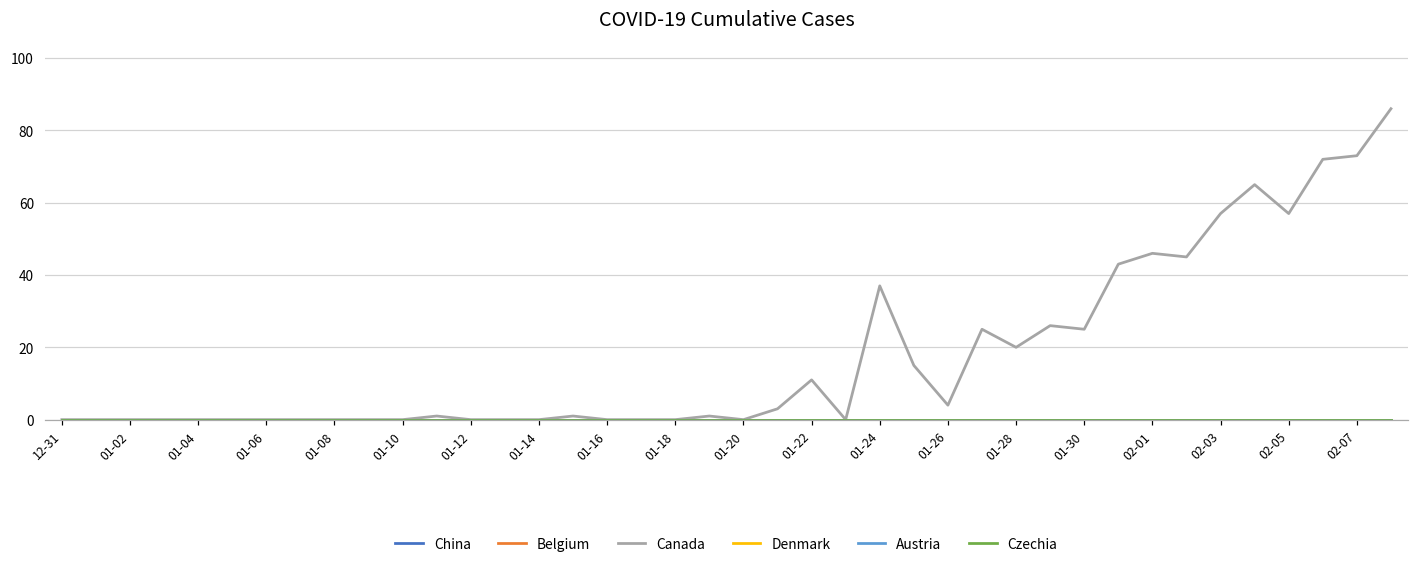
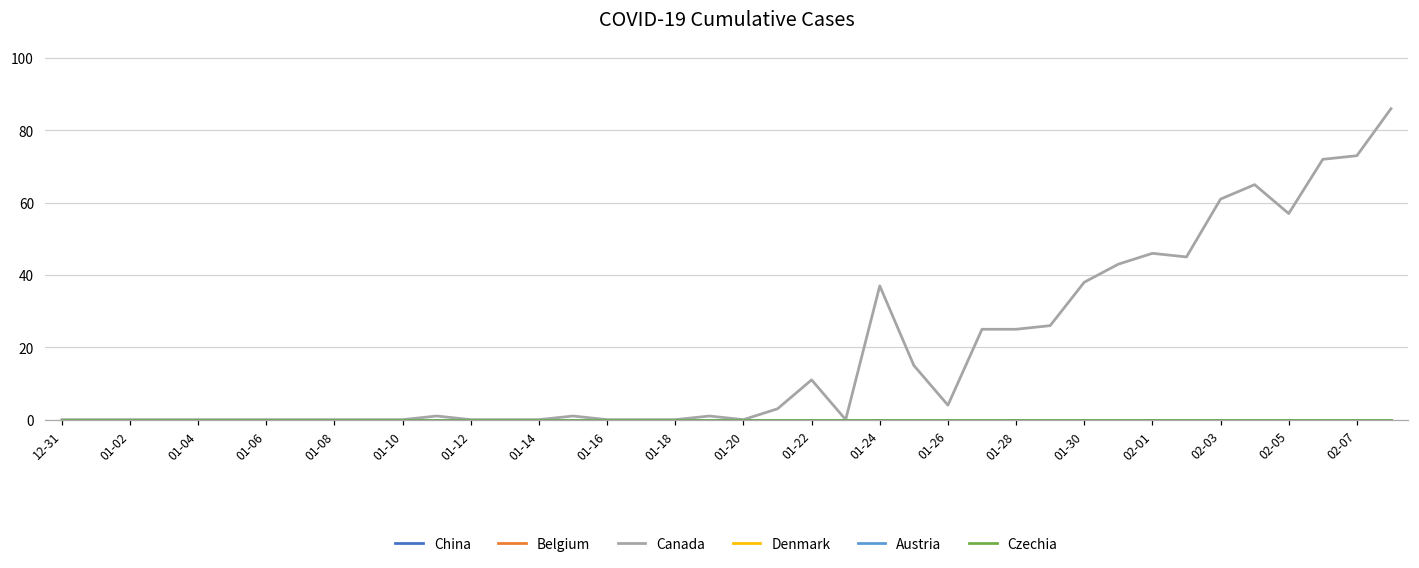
Canada, 01-28: 20 -> 25
Canada, 01-30: 25 -> 38
Canada, 02-03: 57 -> 61
